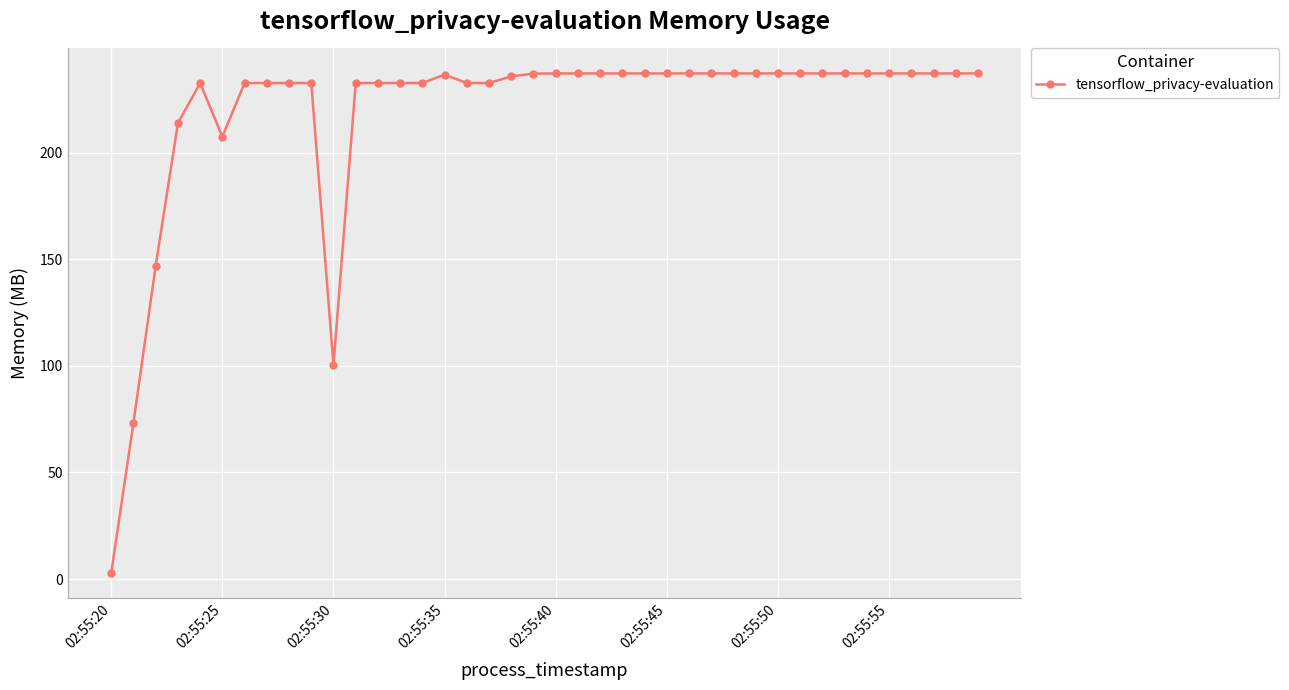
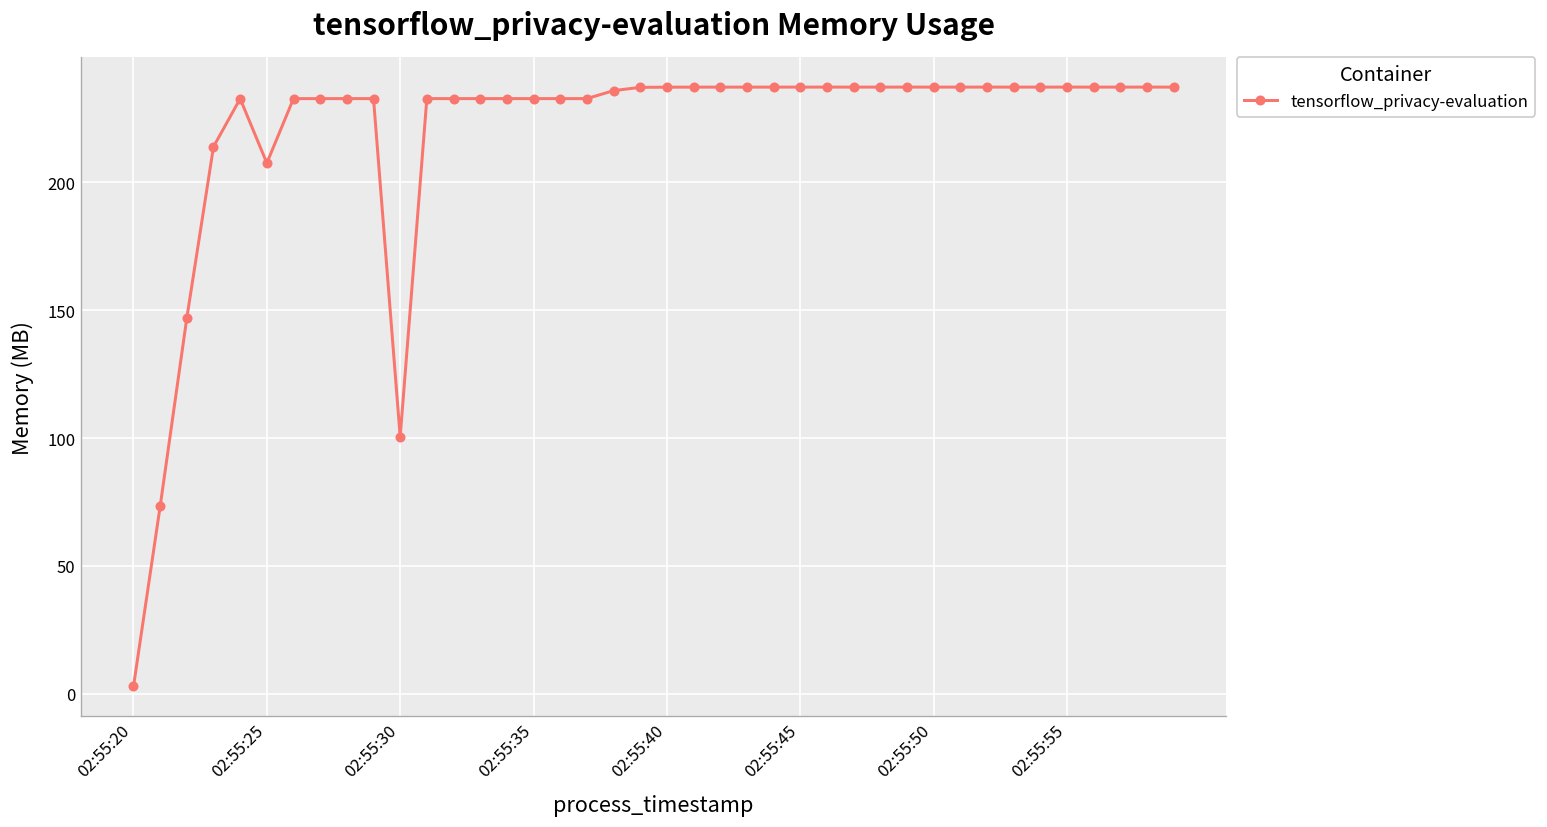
02:55:35: 237 -> 233
